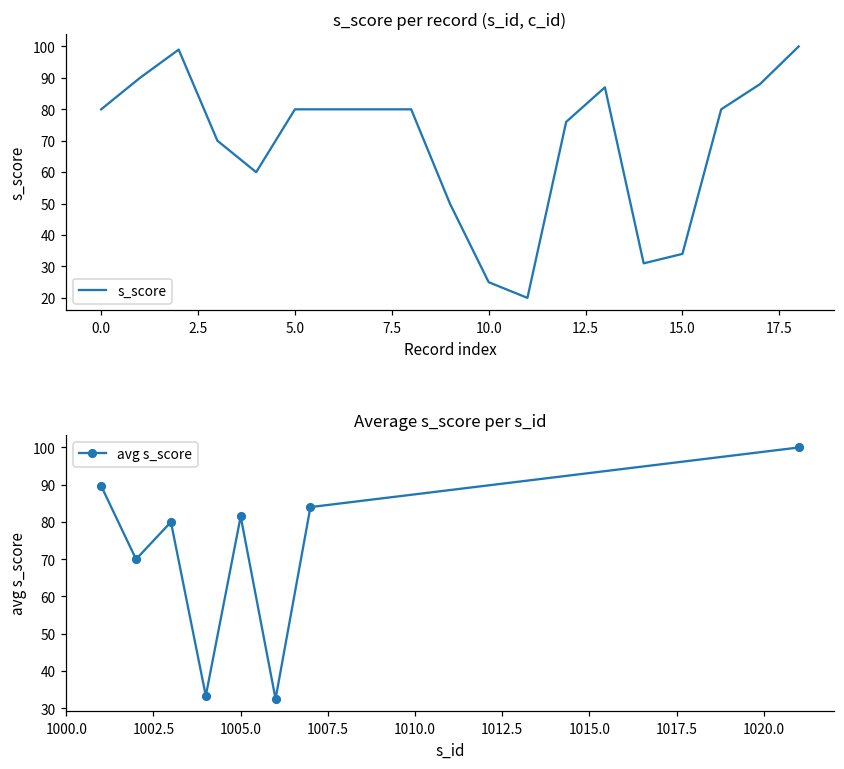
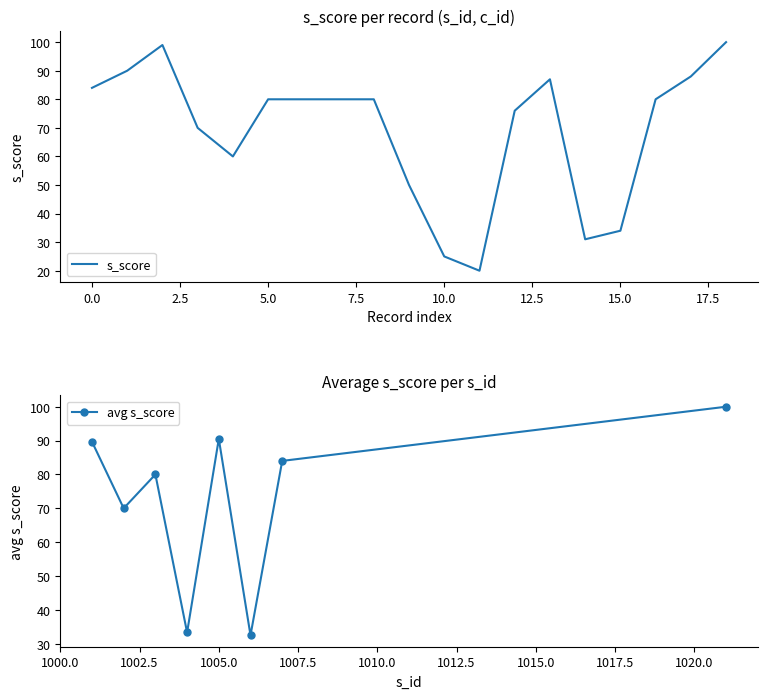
s_score per record (s_id, c_id), 0.0: 80 -> 84
Average s_score per s_id, 1005.0: 82 -> 91
